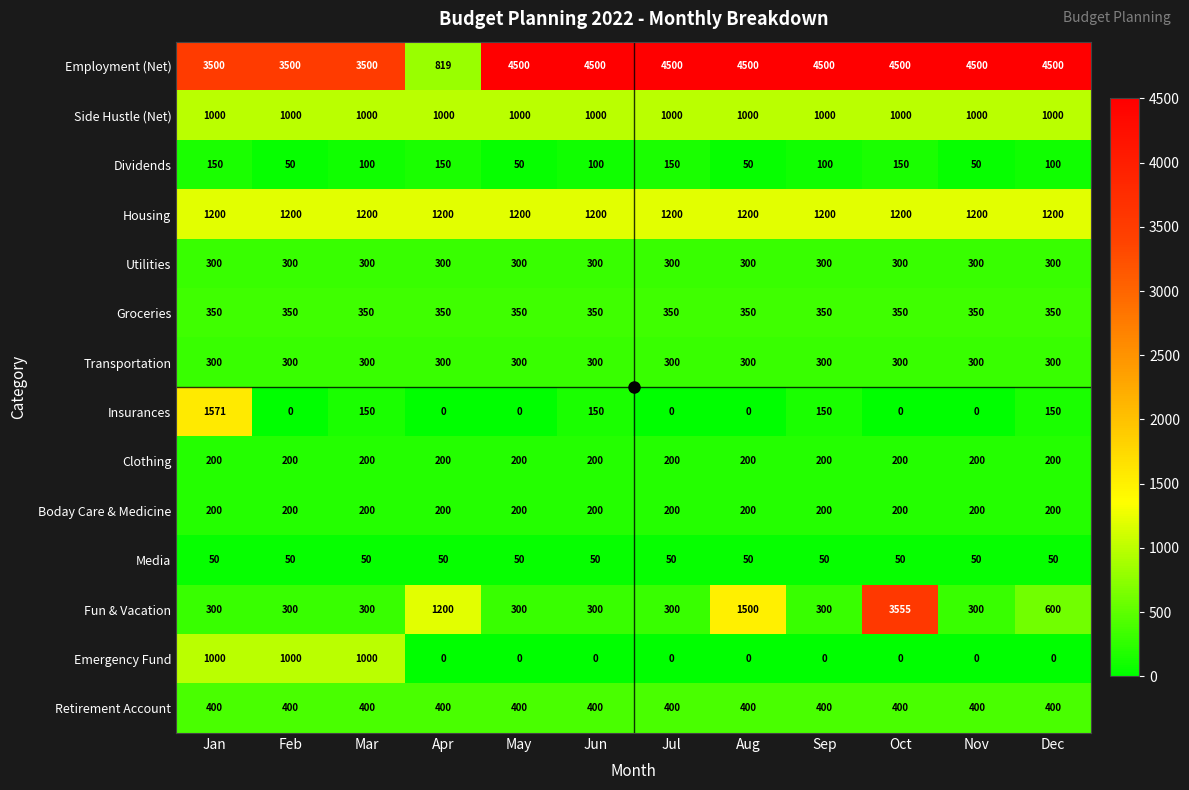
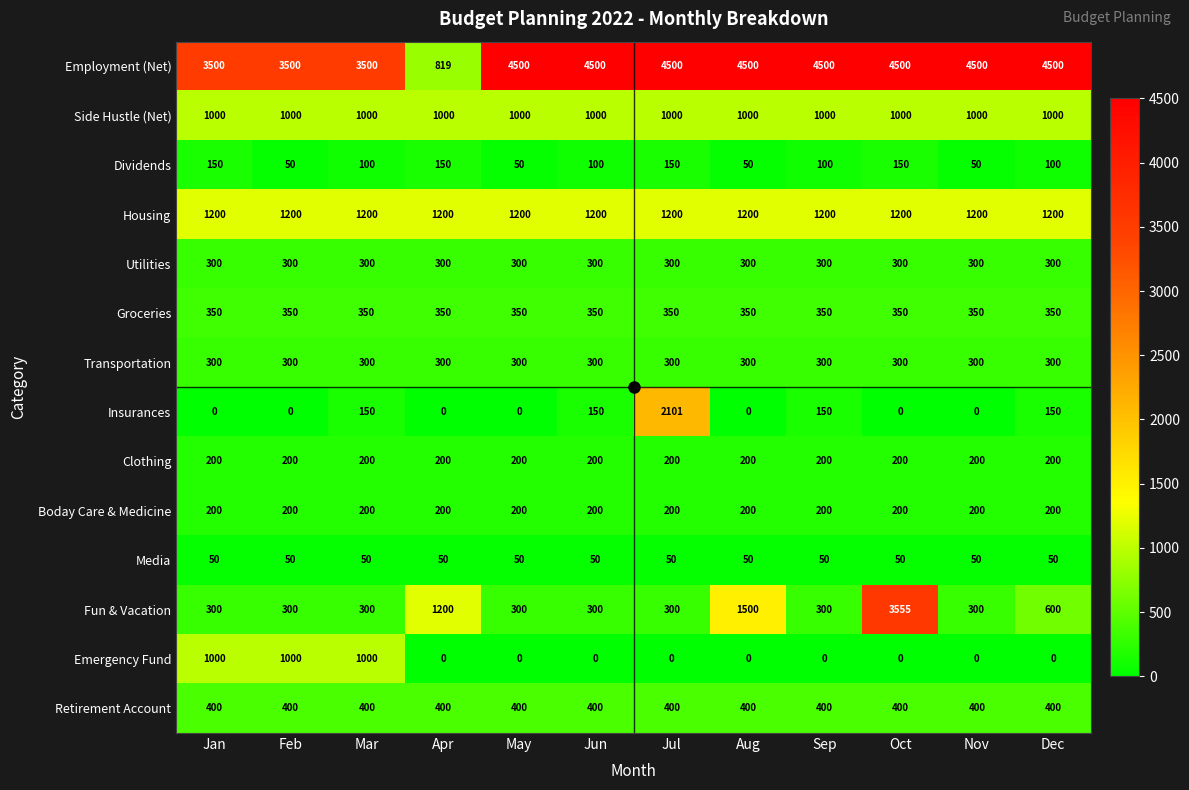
Insurances, Jan: 1571 -> 0
Insurances, Jul: 0 -> 2101
